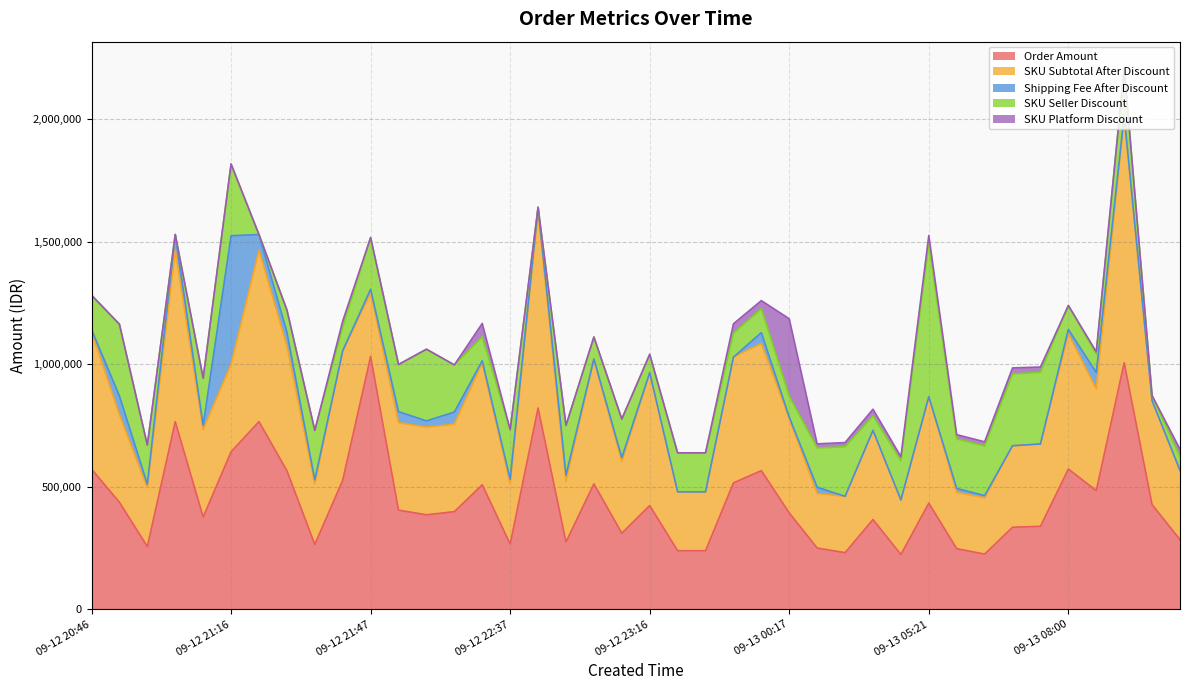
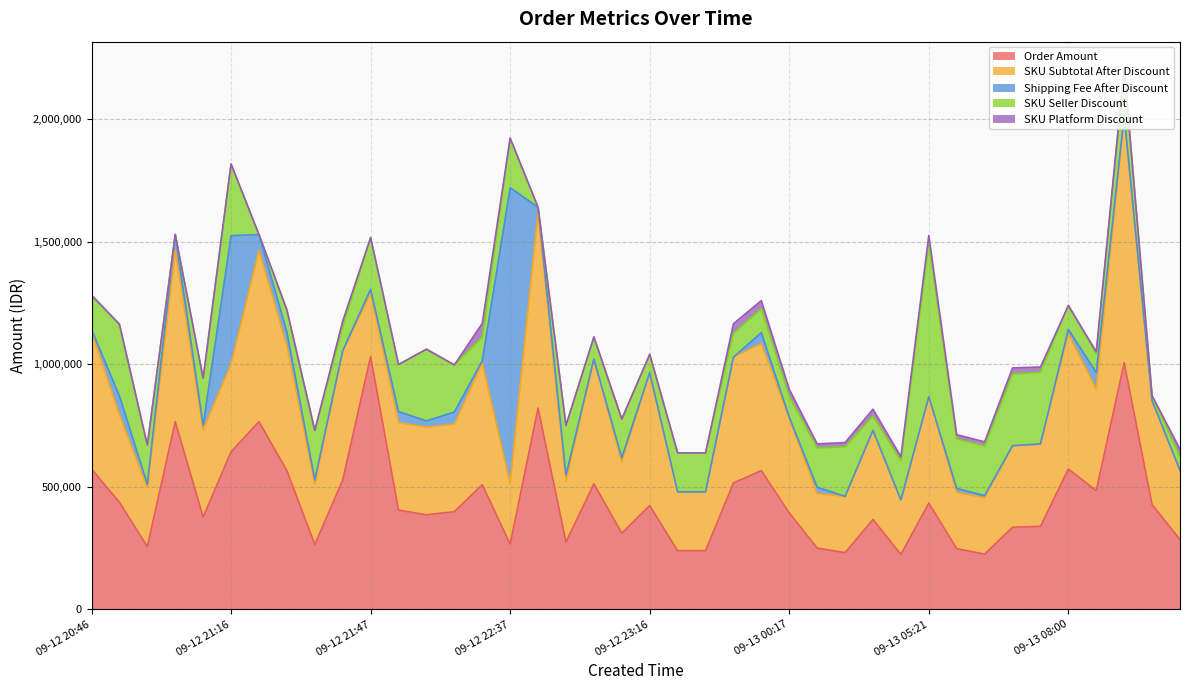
Shipping Fee After Discount, 09-12 22:37: 20,000 -> 1,210,000
SKU Platform Discount, 09-13 00:17: 320,000 -> 30,000
